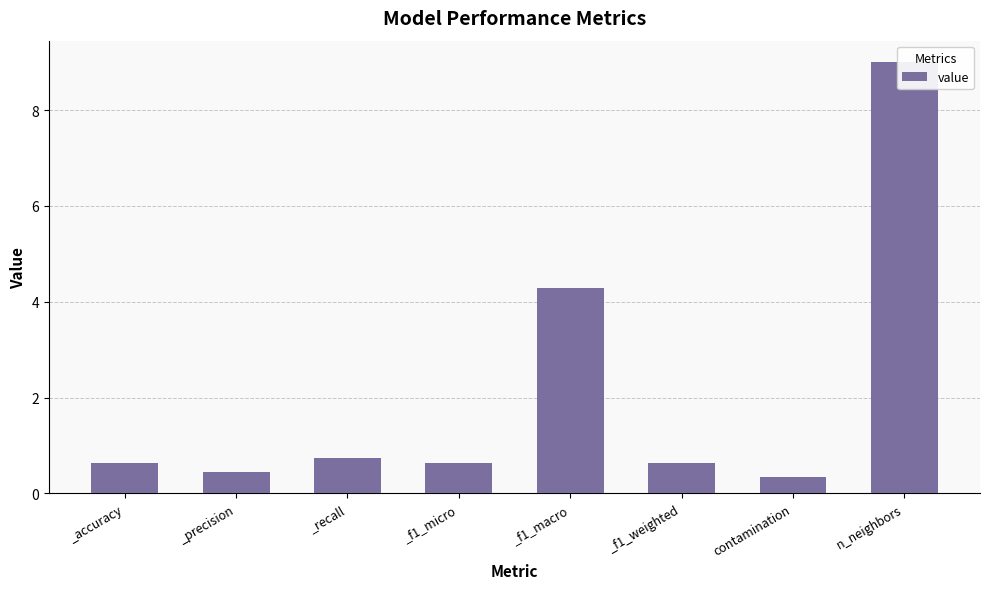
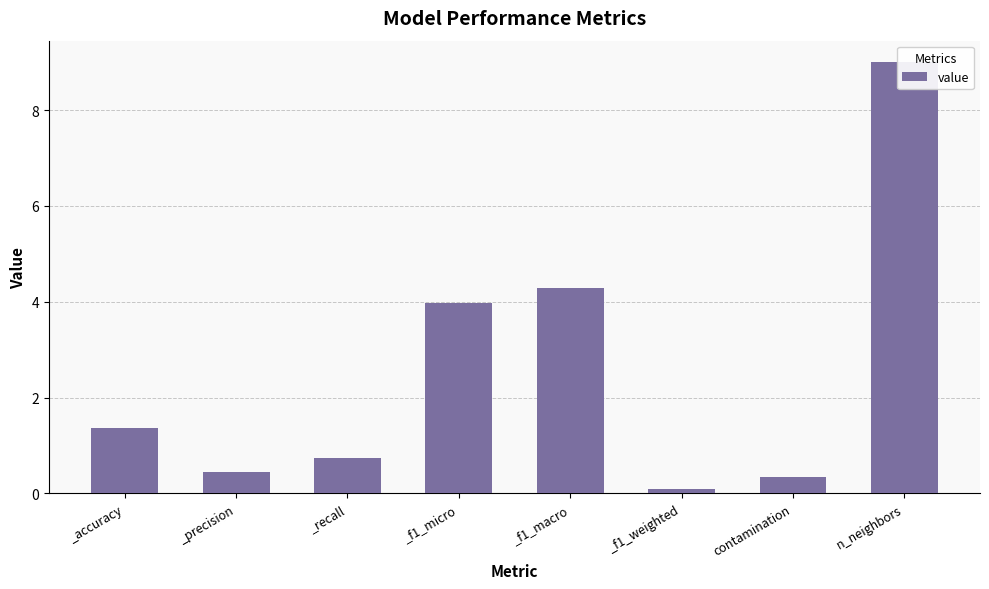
_accuracy: 0.6 -> 1.4
_f1_micro: 0.6 -> 4.0
_f1_weighted: 0.6 -> 0.1
